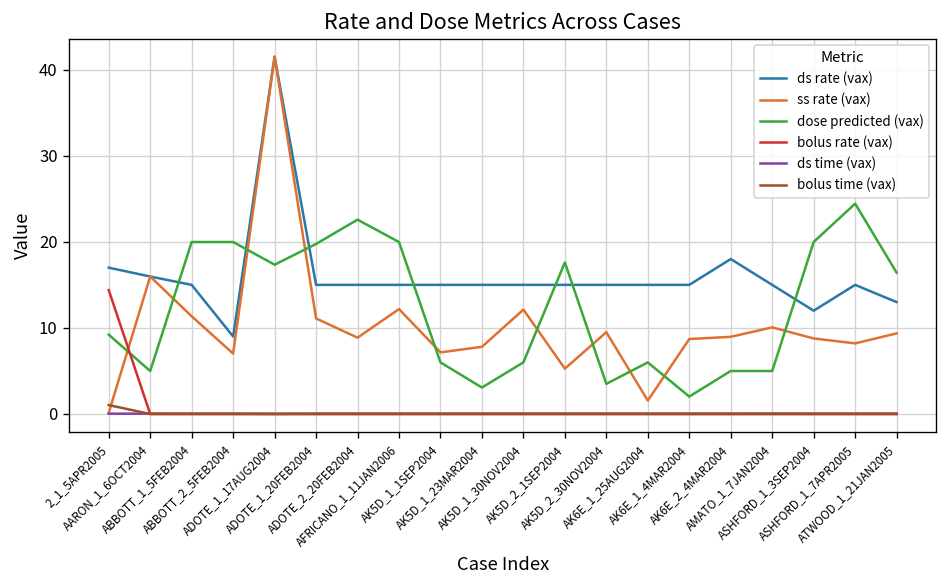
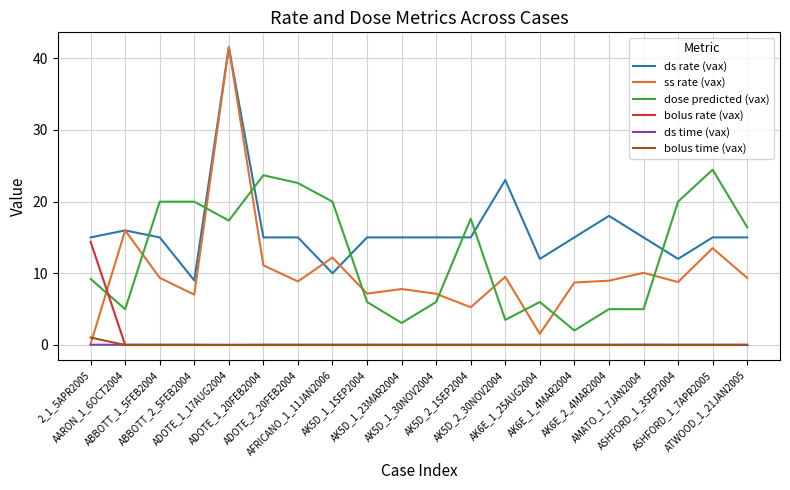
ds rate (vax), 2_1_5APR2005: 17 -> 15
ss rate (vax), ABBOTT_1_5FEB2004: 11 -> 9
dose predicted (vax), ADOTE_1_20FEB2004: 20 -> 24
ds rate (vax), AFRICANO_1_11JAN2006: 15 -> 10
ss rate (vax), AK5D_1_30NOV2004: 12 -> 7
ds rate (vax), AK5D_2_30NOV2004: 15 -> 23
ds rate (vax), AK6E_1_25AUG2004: 15 -> 12
ss rate (vax), ASHFORD_1_7APR2005: 8 -> 14
ds rate (vax), ATWOOD_1_21JAN2005: 13 -> 15
